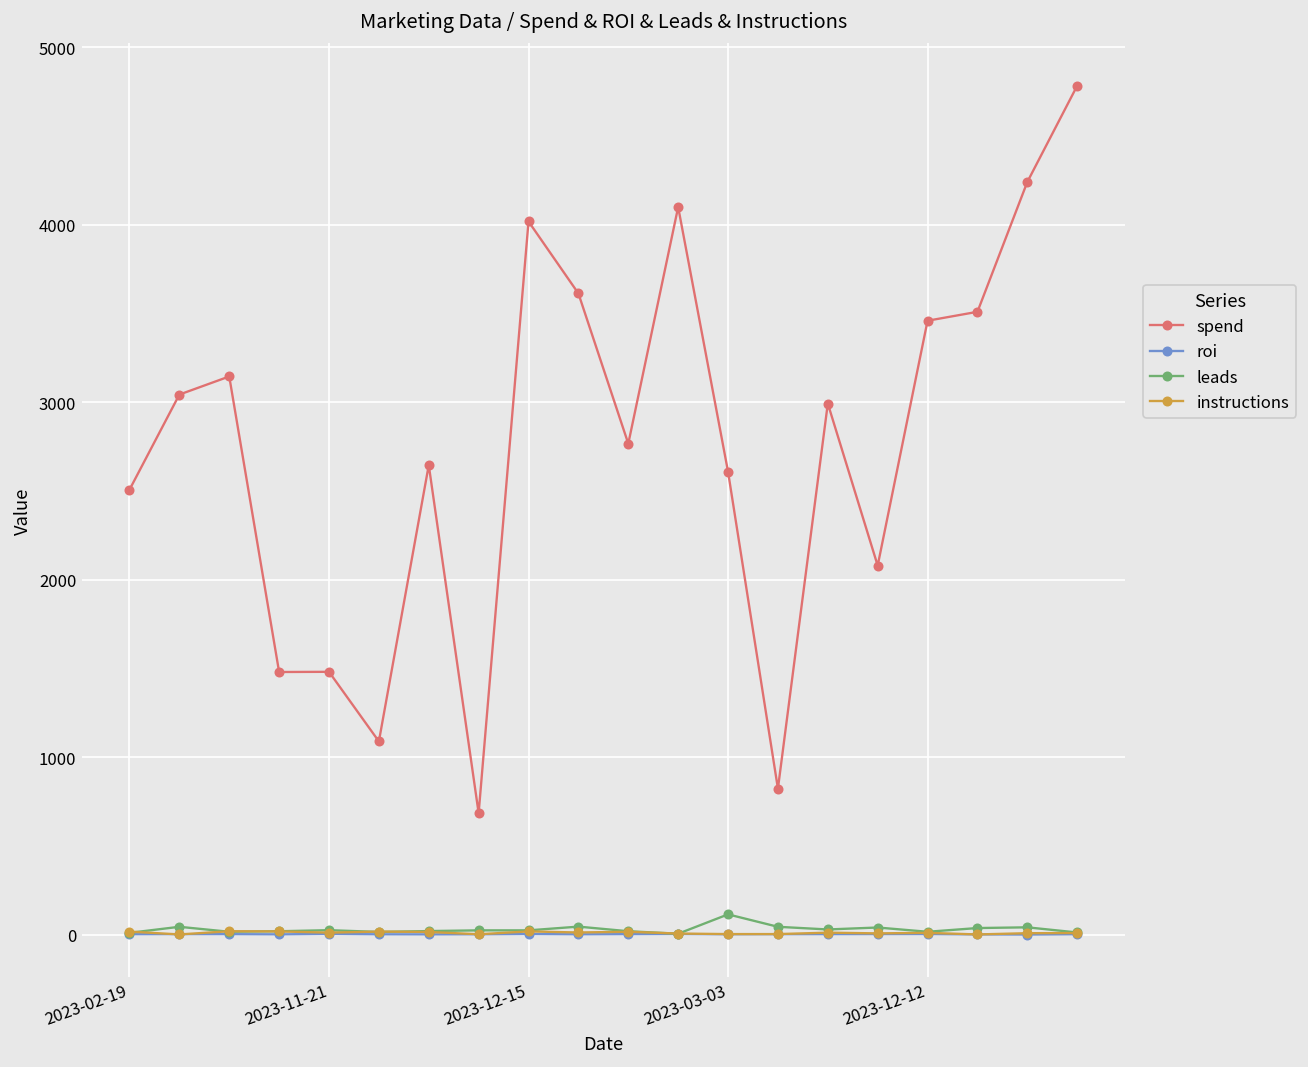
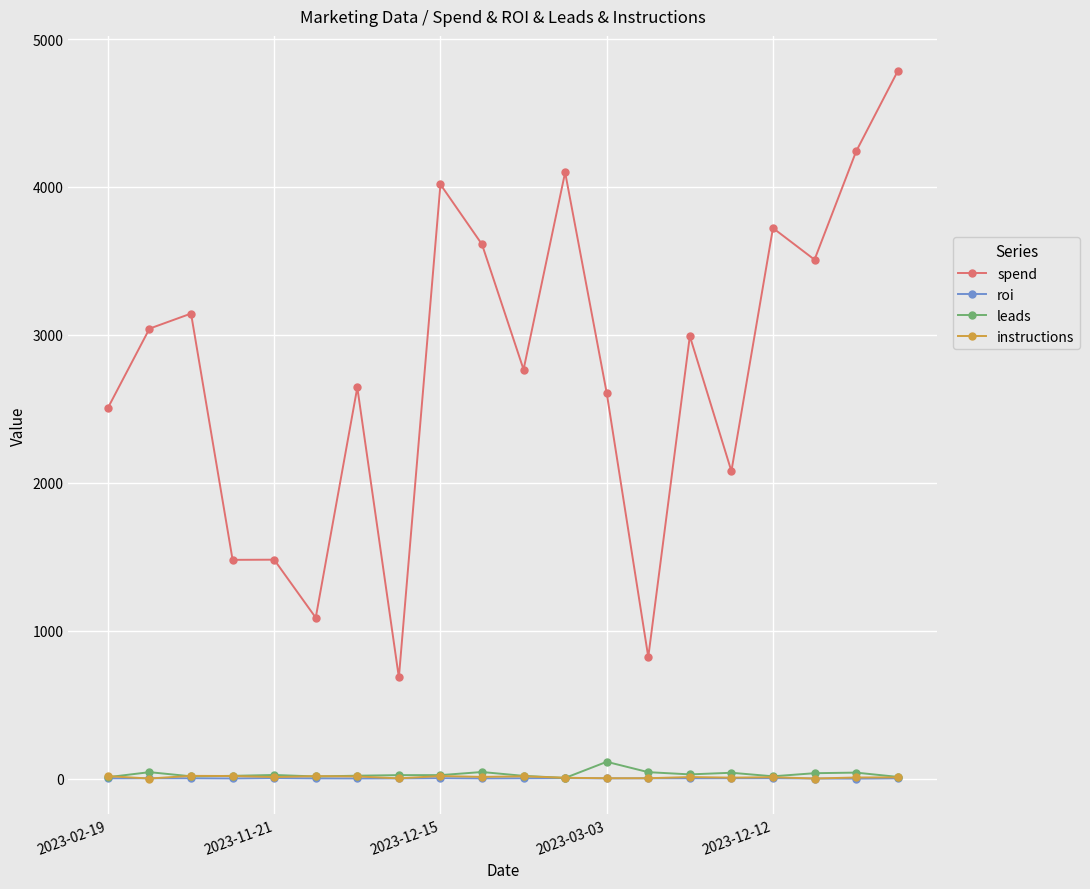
spend, 2023-12-12: 3460 -> 3720
